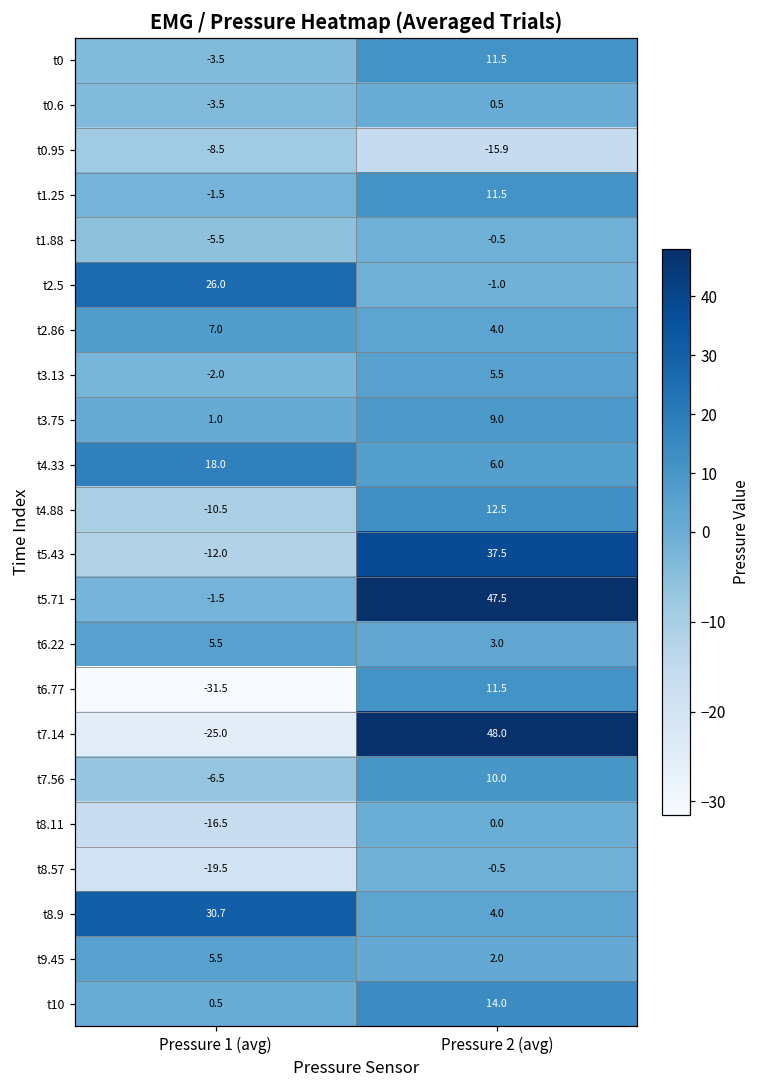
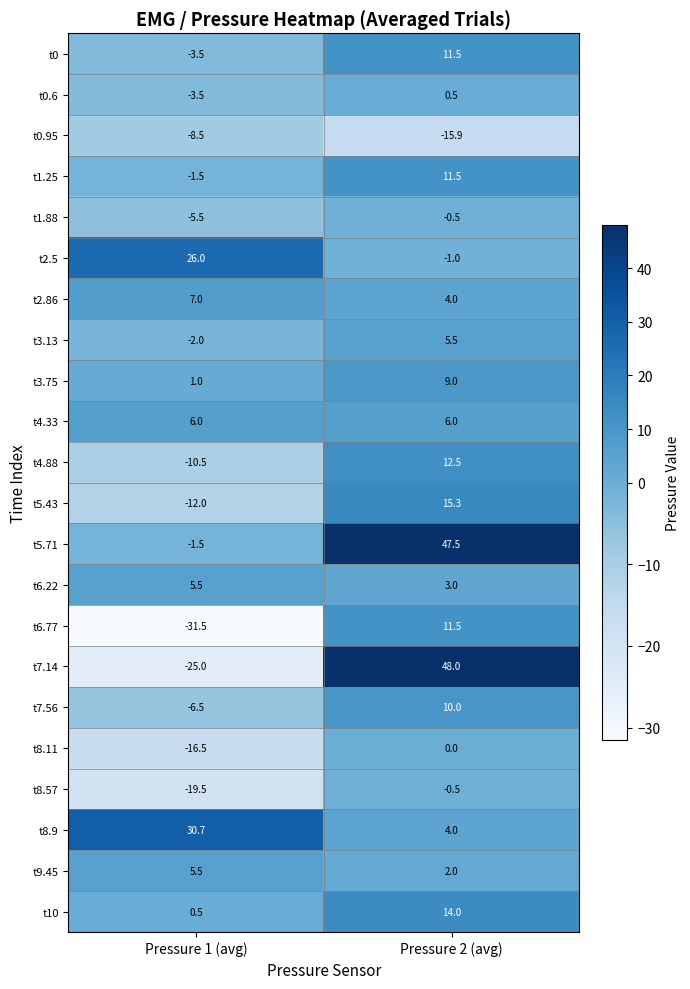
t4.33, Pressure 1 (avg): 18.0 -> 6.0
t5.43, Pressure 2 (avg): 37.5 -> 15.3
